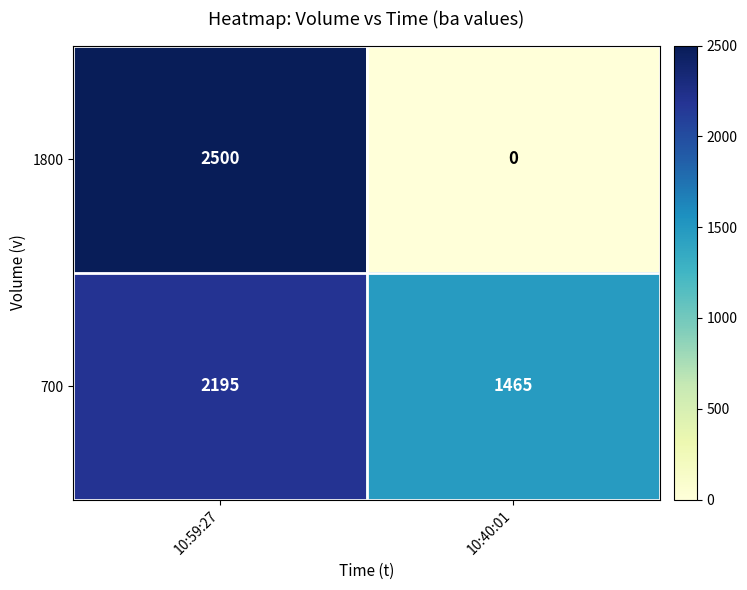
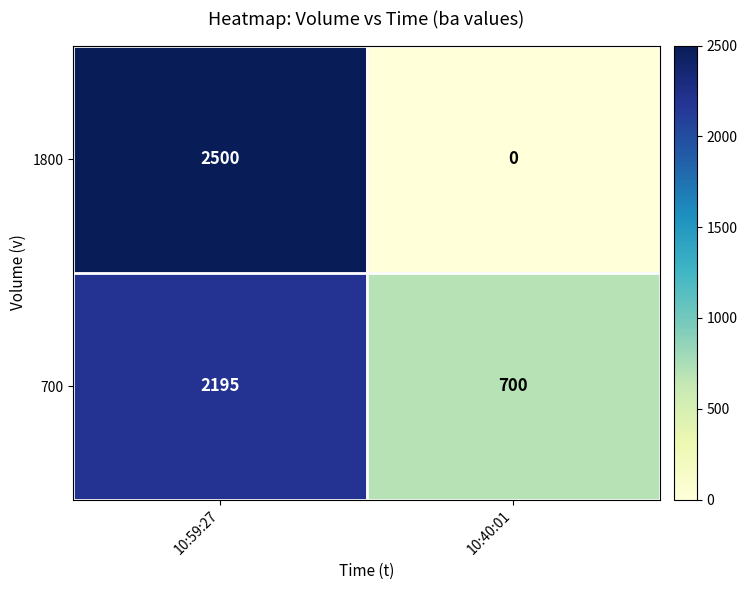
700, 10:40:01: 1465 -> 700
